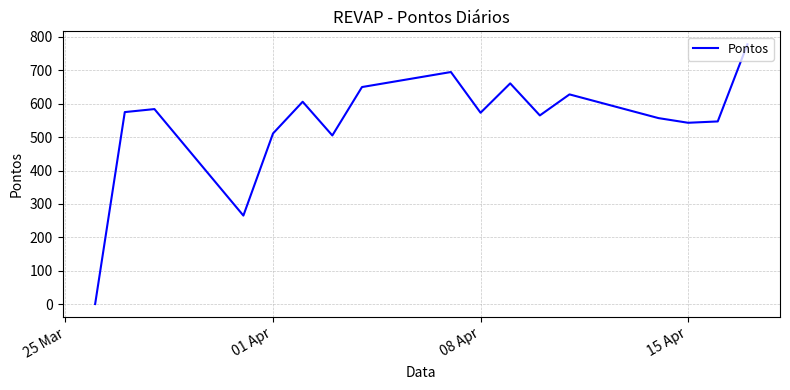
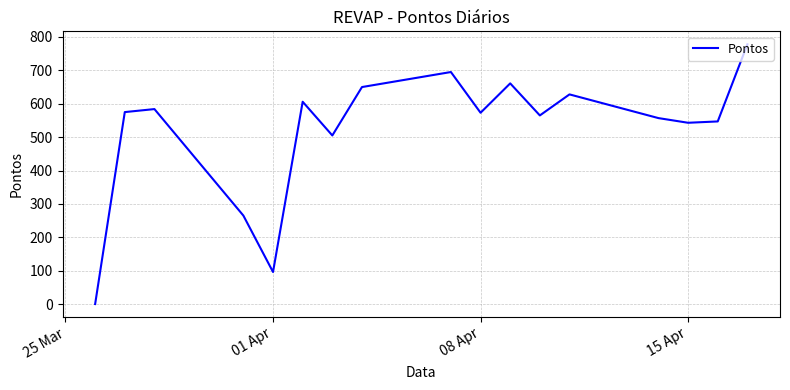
01 Apr: 510 -> 100
